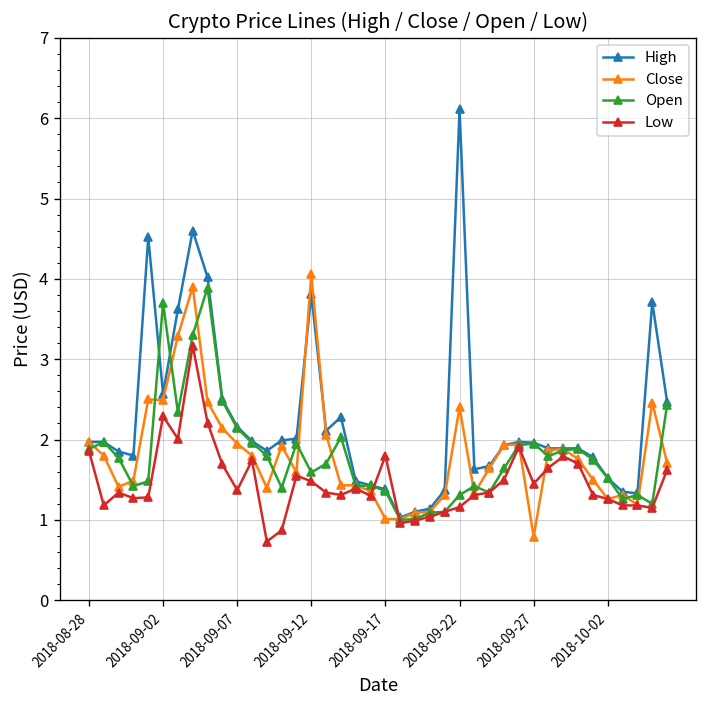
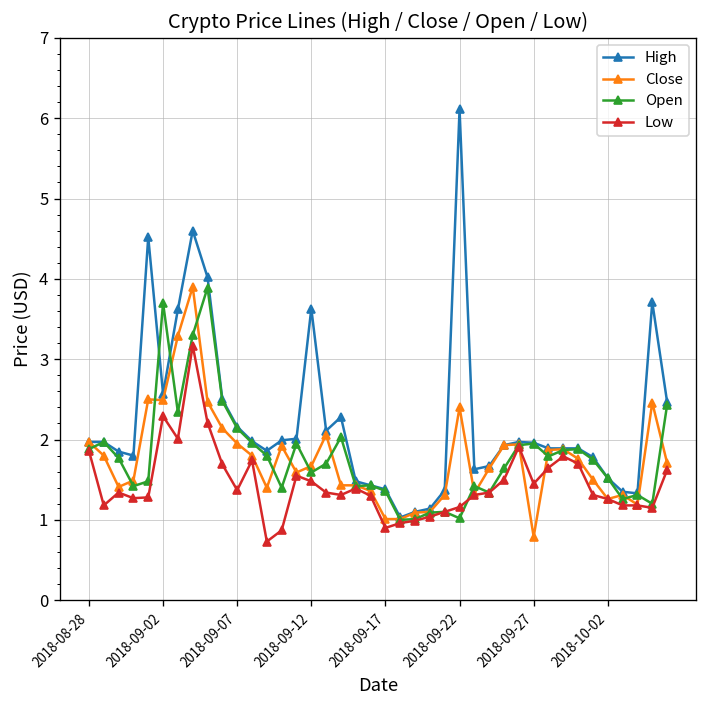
High, 2018-09-12: 3.8 -> 3.6
Close, 2018-09-12: 4.1 -> 1.7
Low, 2018-09-17: 1.8 -> 0.9
Open, 2018-09-22: 1.3 -> 1.0
